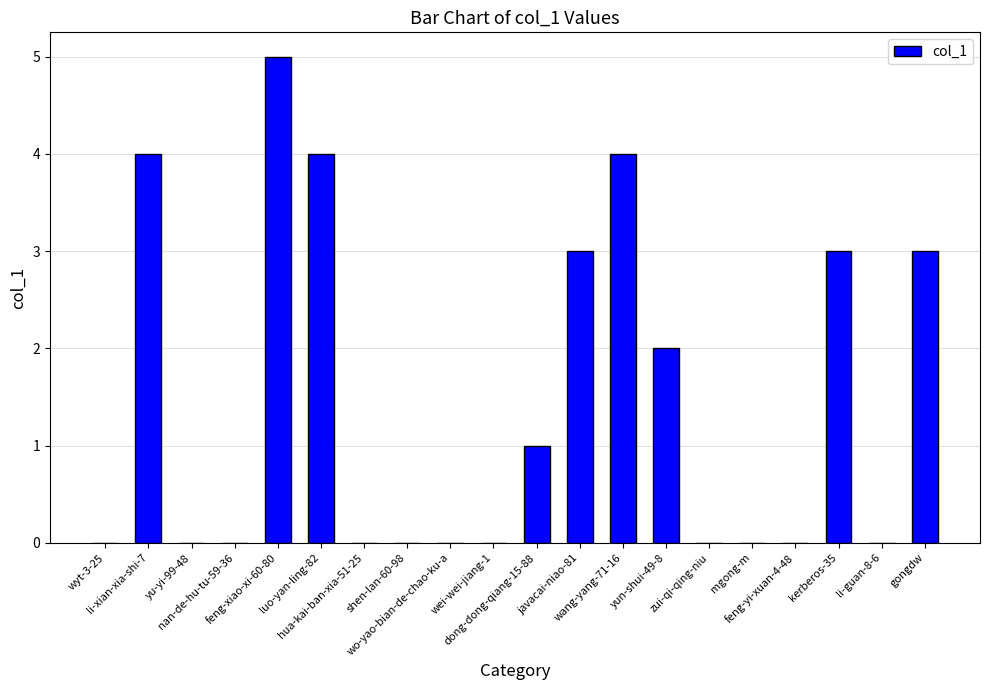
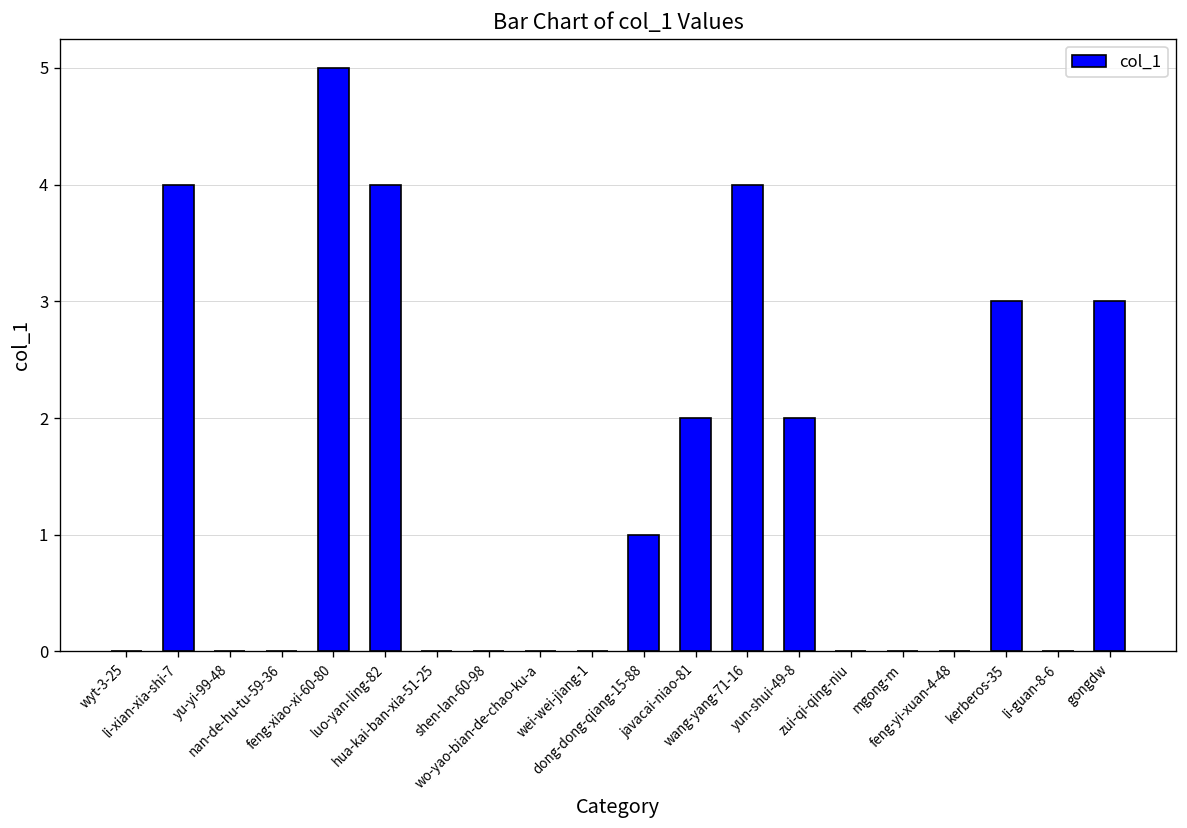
javacai-niao-81: 3 -> 2
